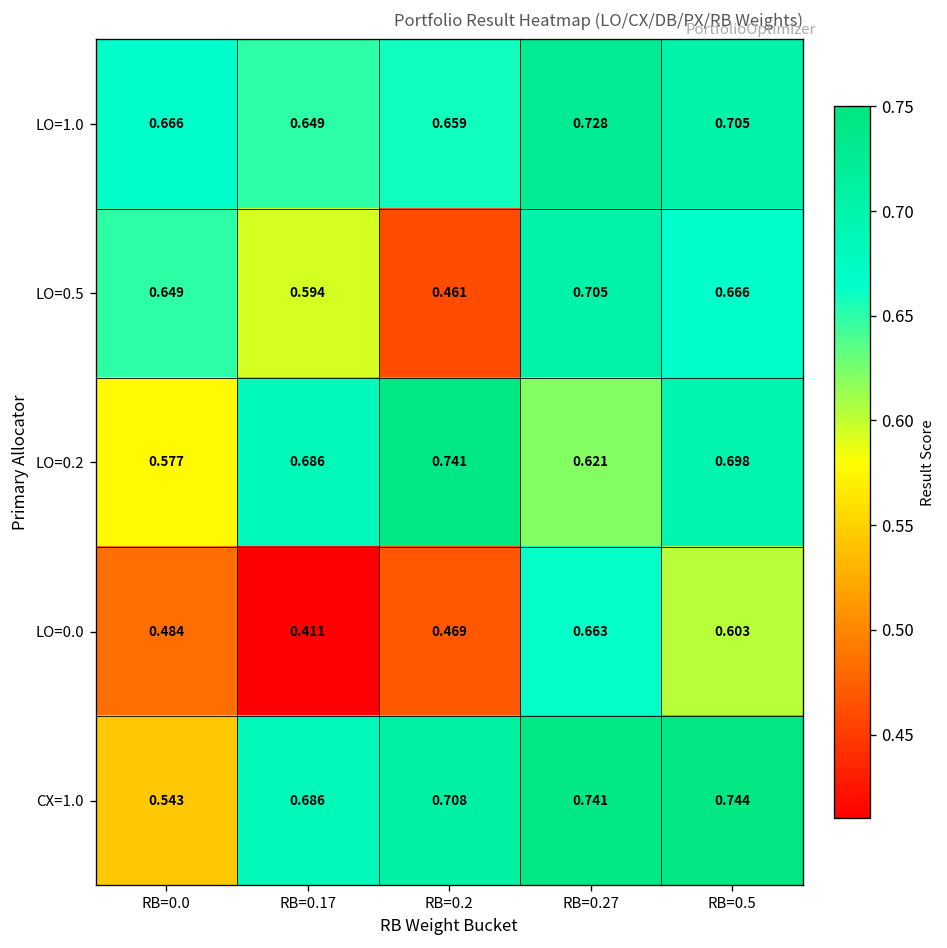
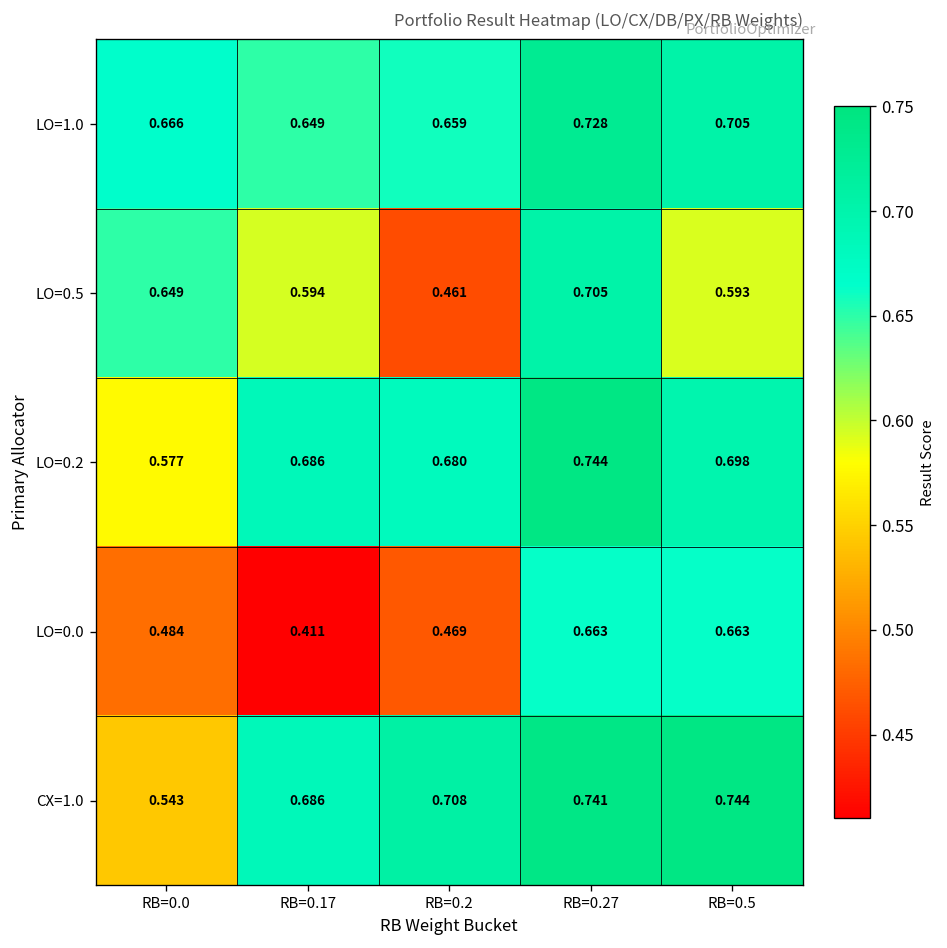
LO=0.5, RB=0.5: 0.666 -> 0.593
LO=0.2, RB=0.2: 0.741 -> 0.680
LO=0.2, RB=0.27: 0.621 -> 0.744
LO=0.0, RB=0.5: 0.603 -> 0.663
